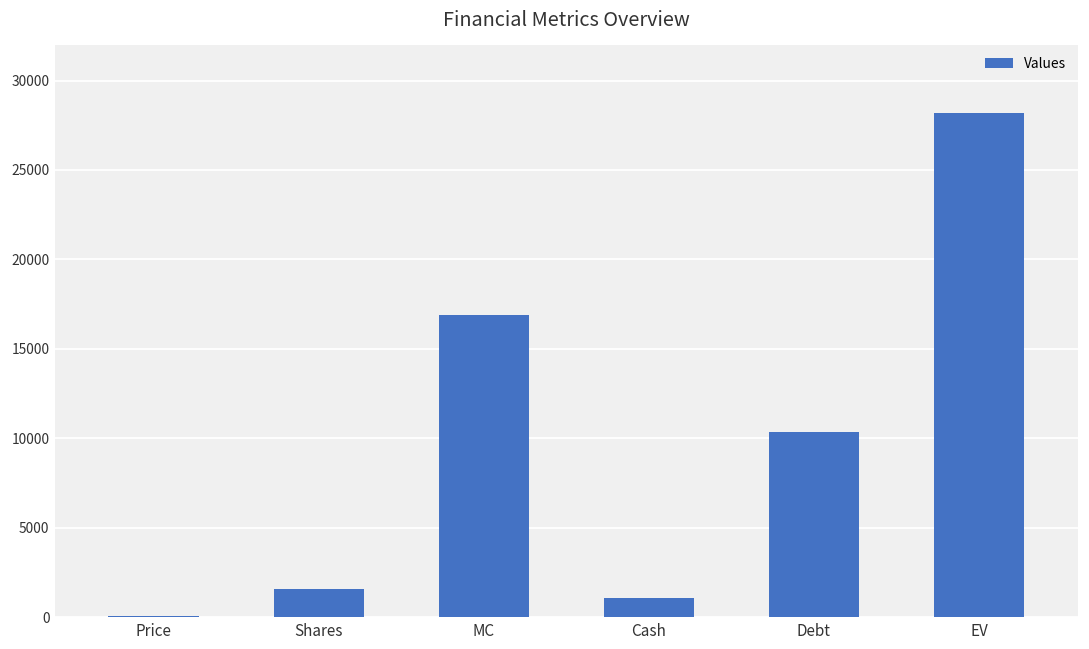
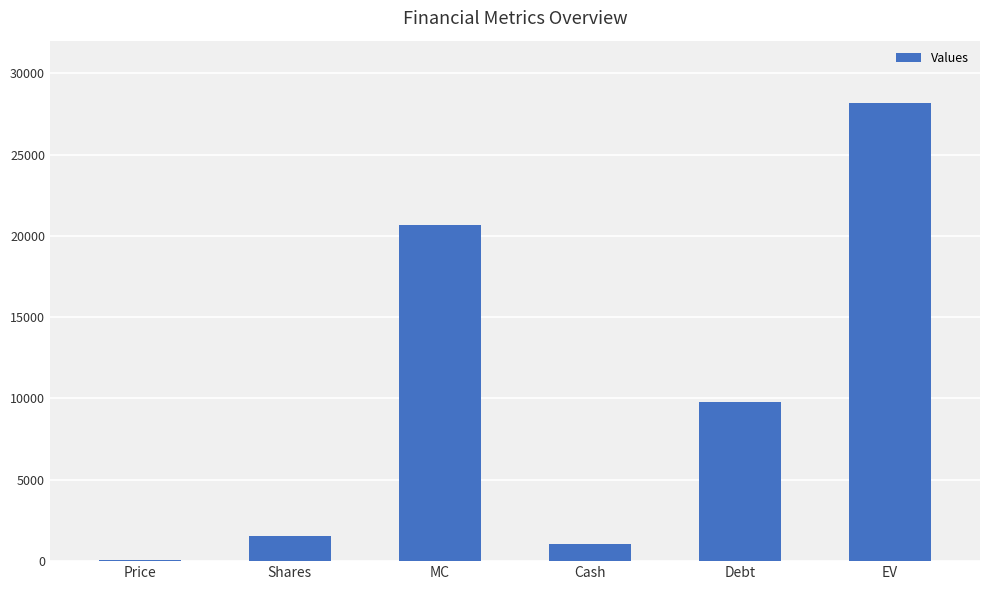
MC: 16900 -> 20700
Debt: 10400 -> 9800
